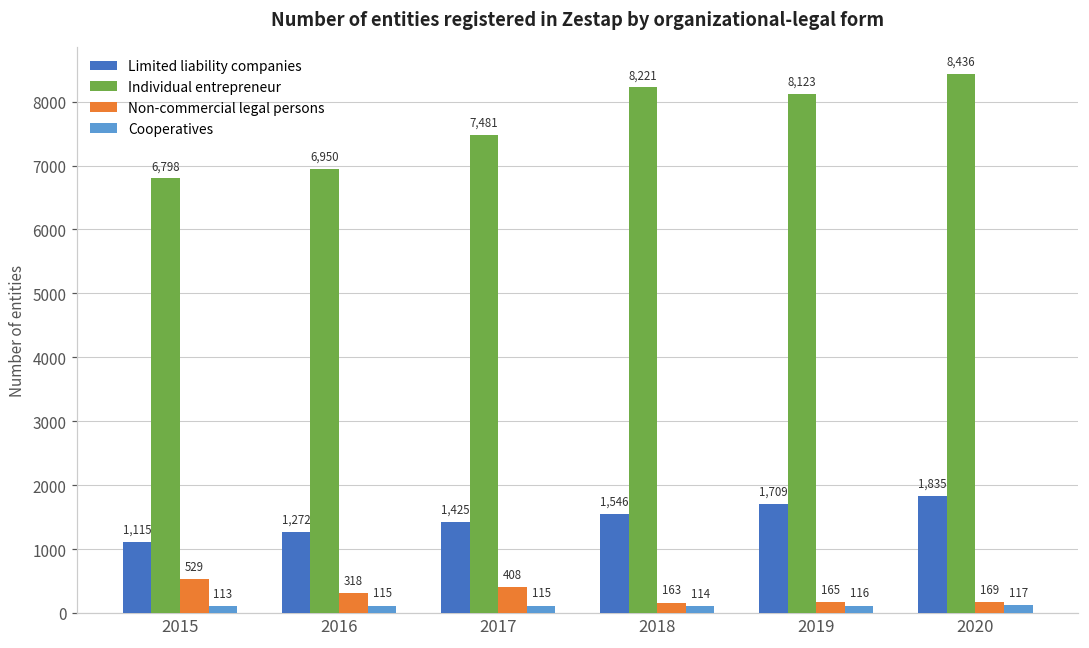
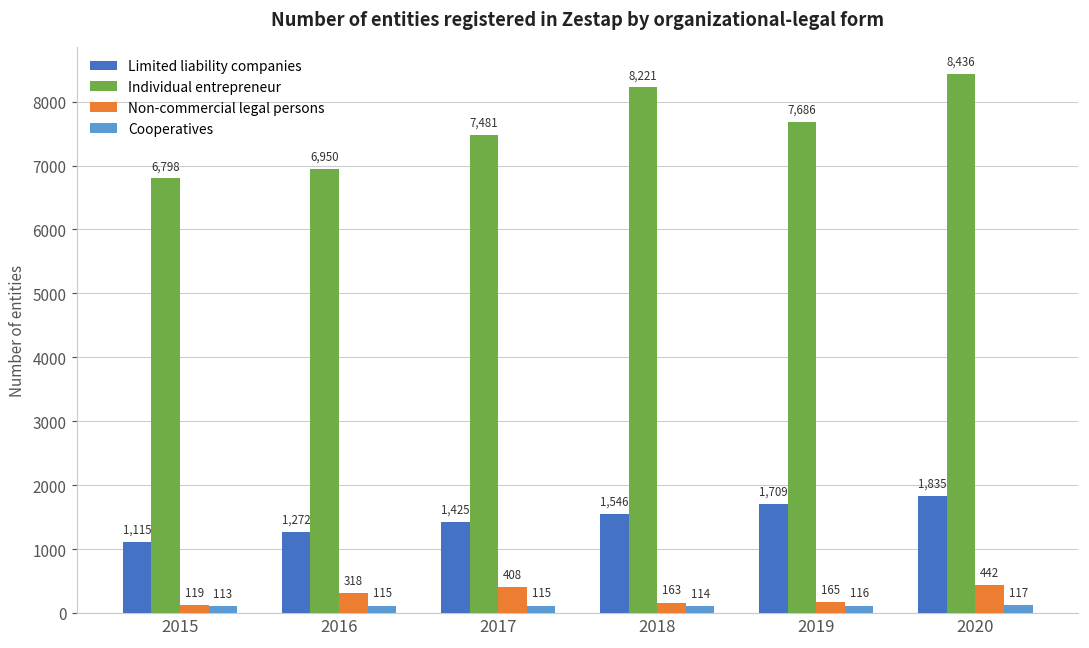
Non-commercial legal persons, 2015: 529 -> 119
Individual entrepreneur, 2019: 8,123 -> 7,686
Non-commercial legal persons, 2020: 169 -> 442
